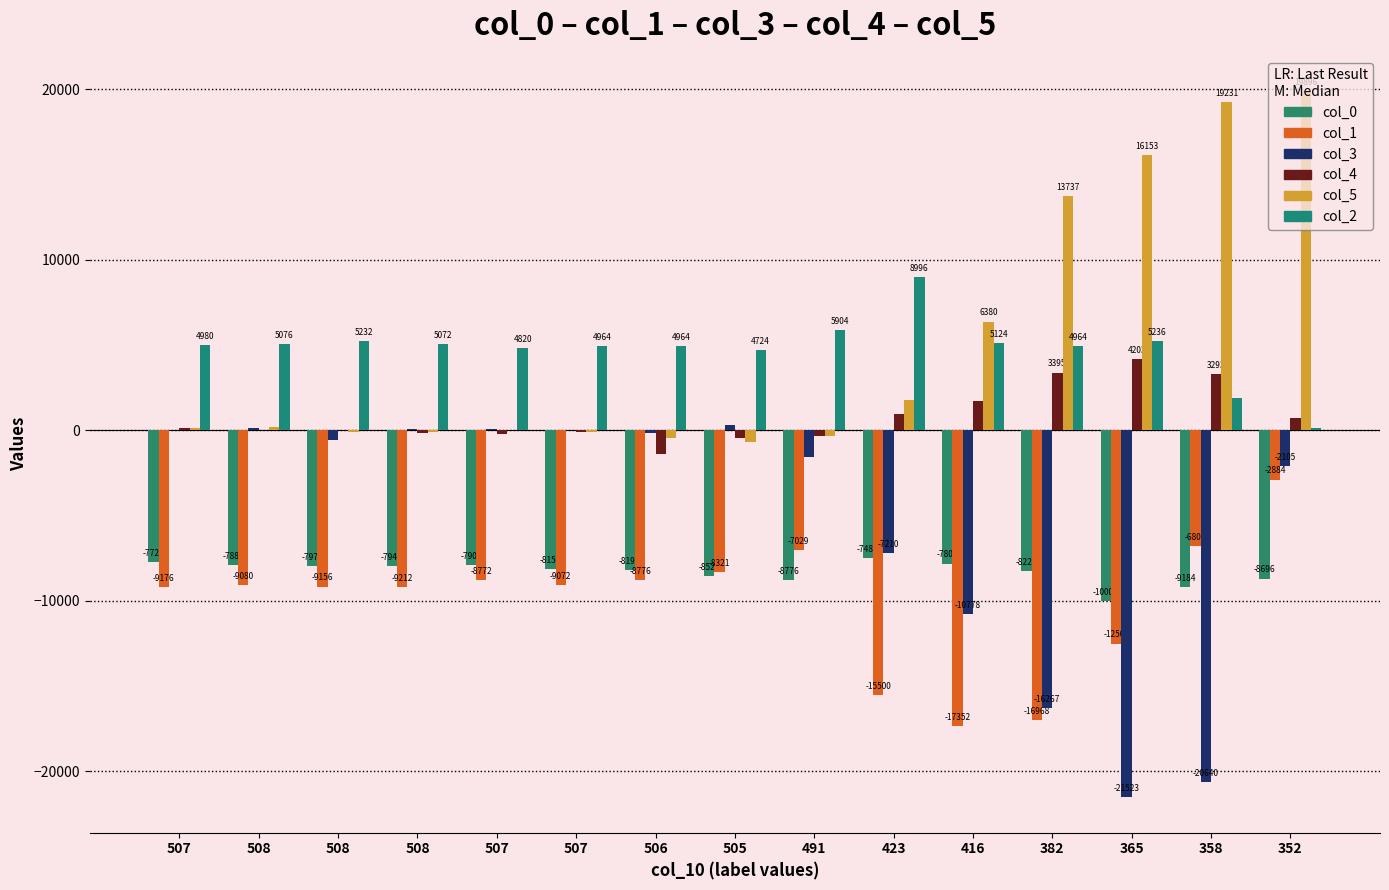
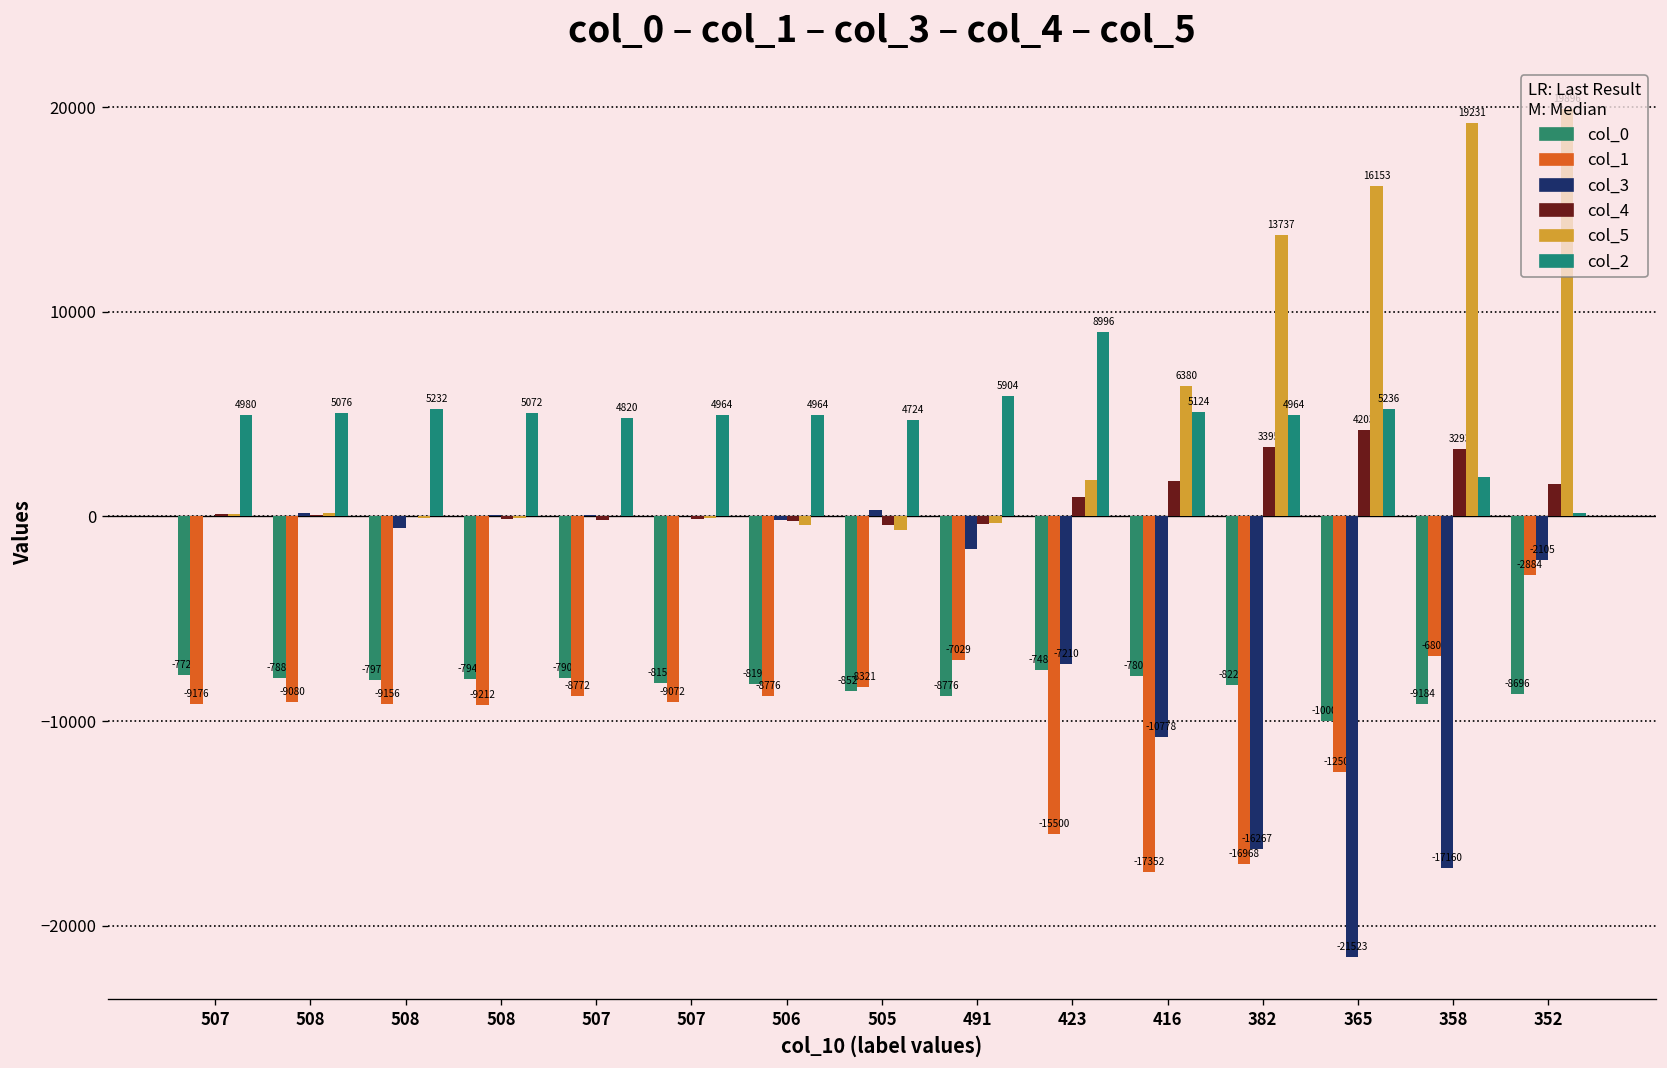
col_4, 506: -1400 -> -200
col_3, 358: -20640 -> -17160
col_4, 352: 700 -> 1600
